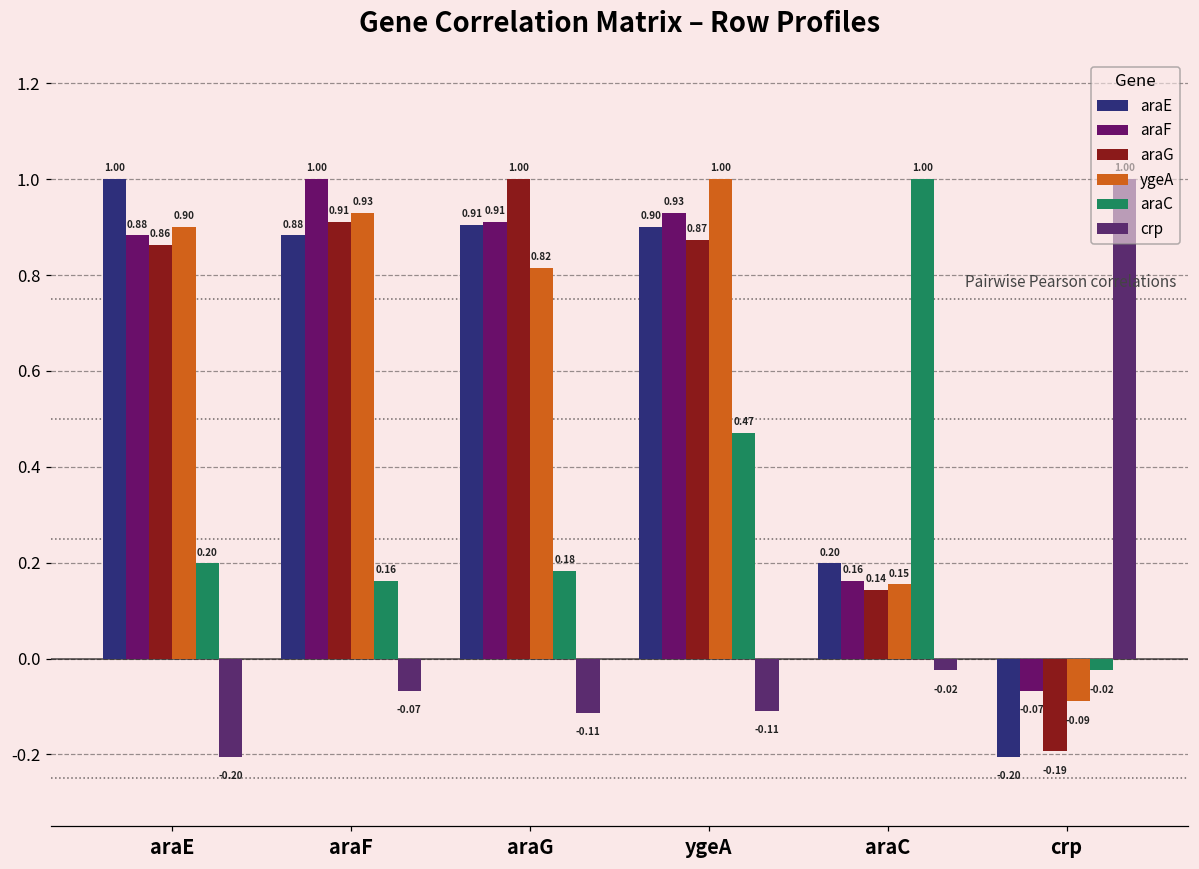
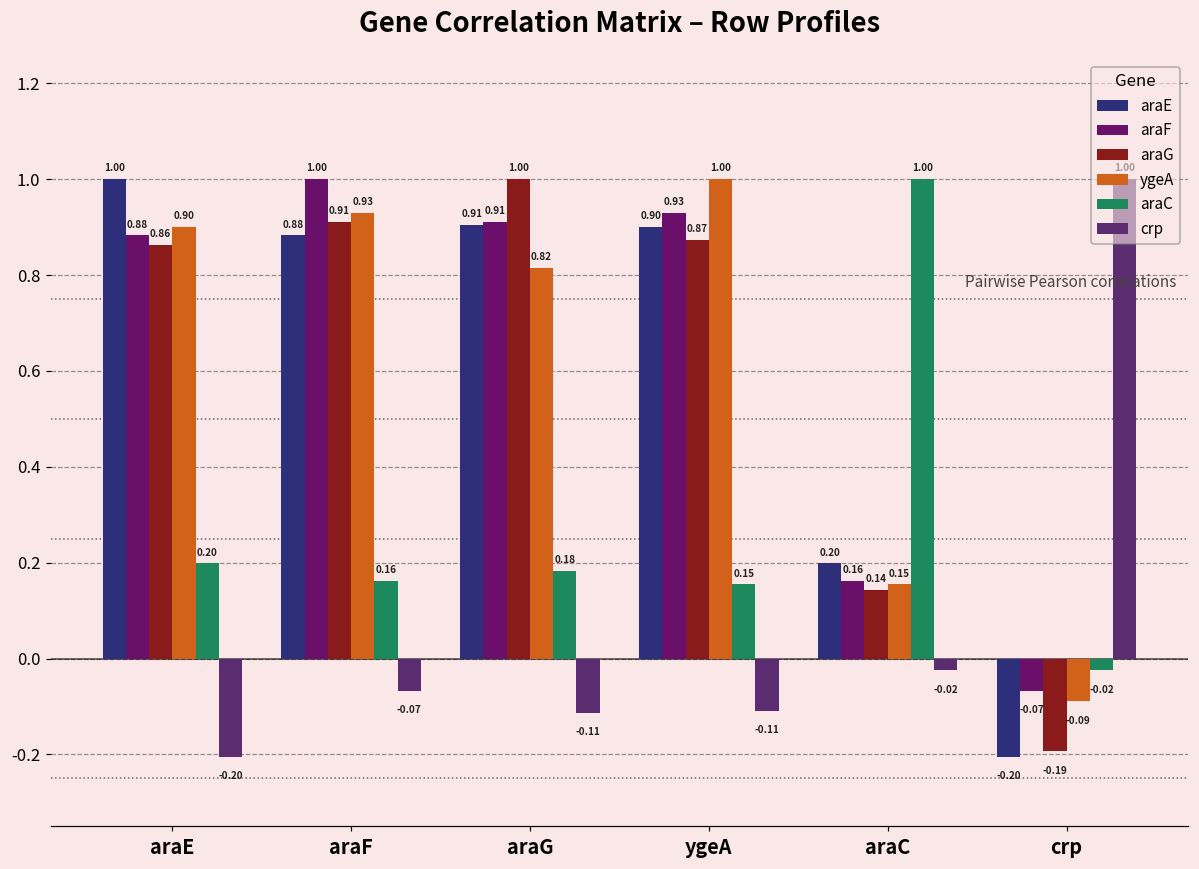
araC, ygeA: 0.47 -> 0.15
